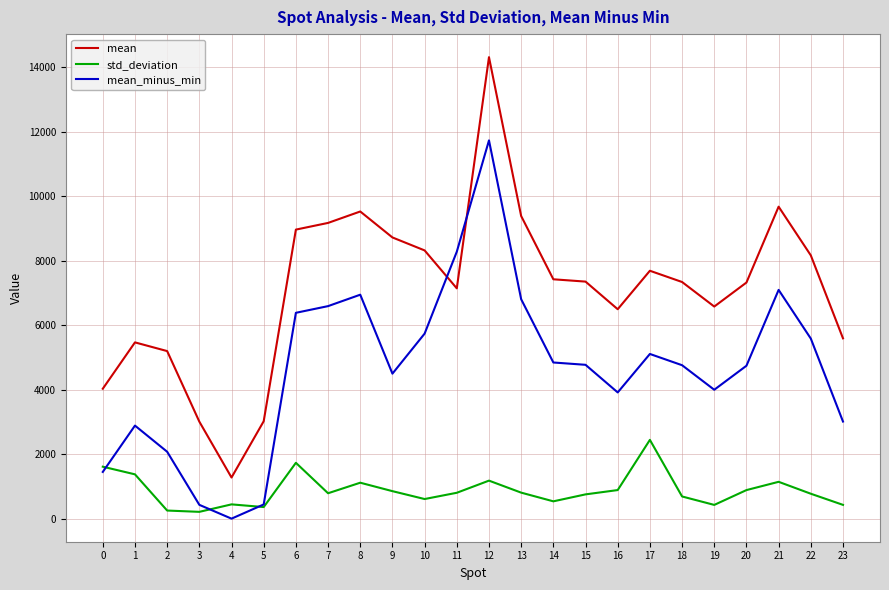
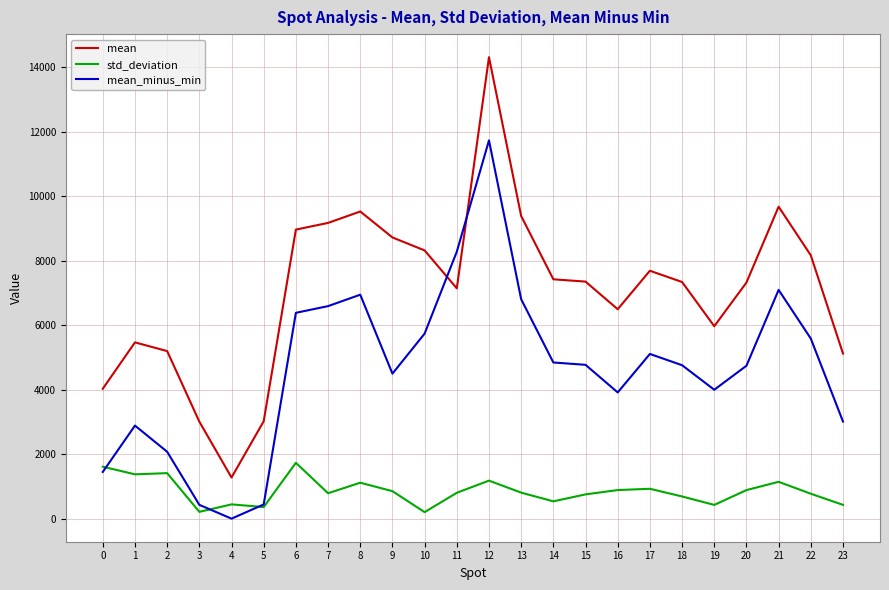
std_deviation, 2: 300 -> 1400
std_deviation, 10: 600 -> 200
std_deviation, 17: 2400 -> 900
mean, 19: 6600 -> 6000
mean, 23: 5600 -> 5100
